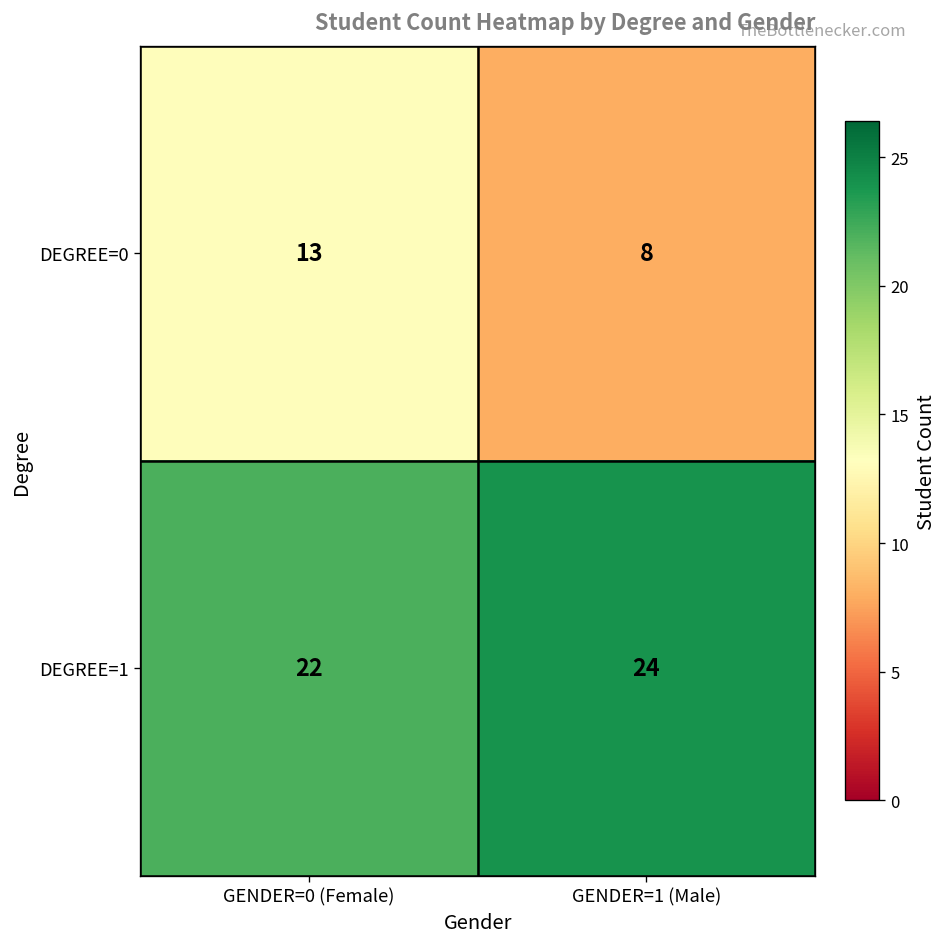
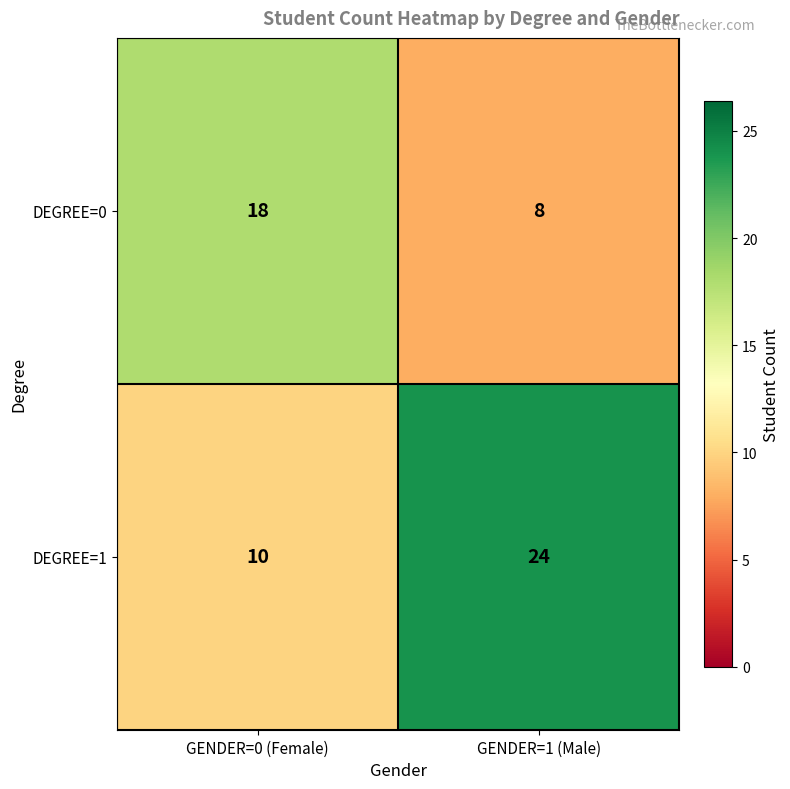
DEGREE=0, GENDER=0 (Female): 13 -> 18
DEGREE=1, GENDER=0 (Female): 22 -> 10
